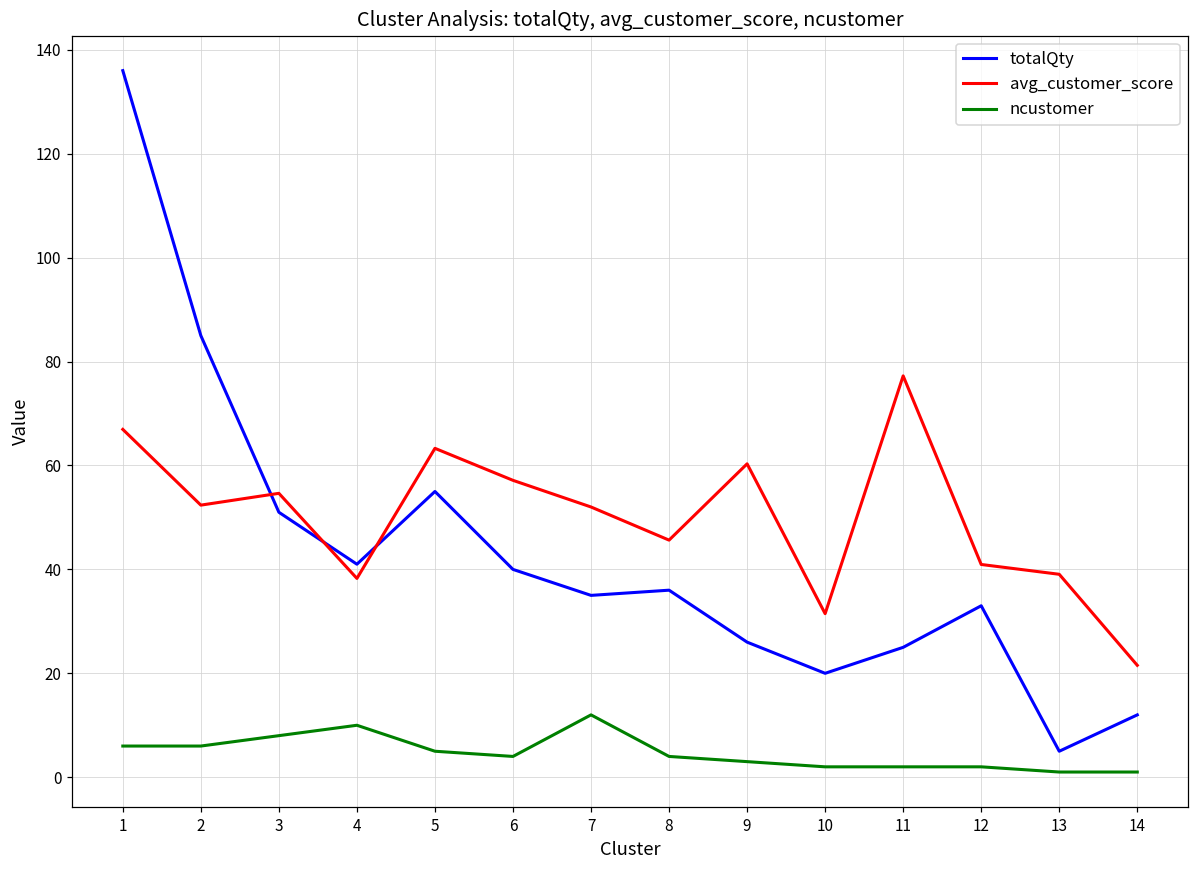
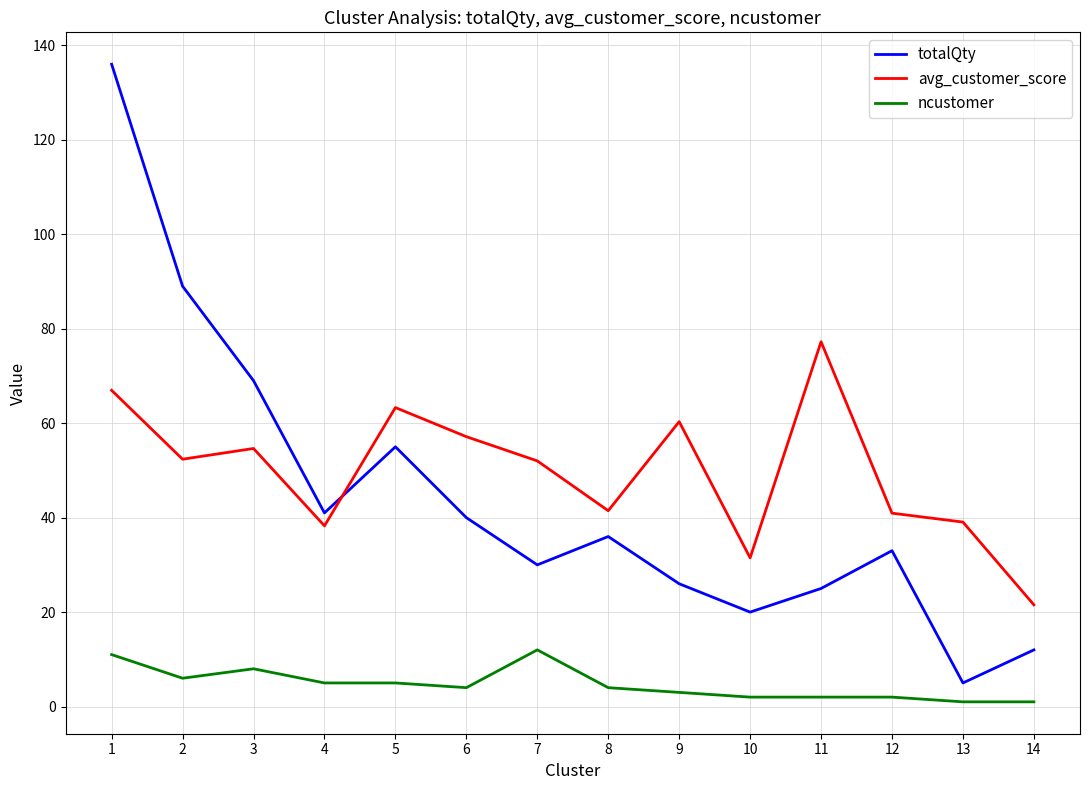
ncustomer, 1: 6 -> 11
totalQty, 2: 85 -> 89
totalQty, 3: 51 -> 69
ncustomer, 4: 10 -> 5
totalQty, 7: 35 -> 30
avg_customer_score, 8: 46 -> 41
